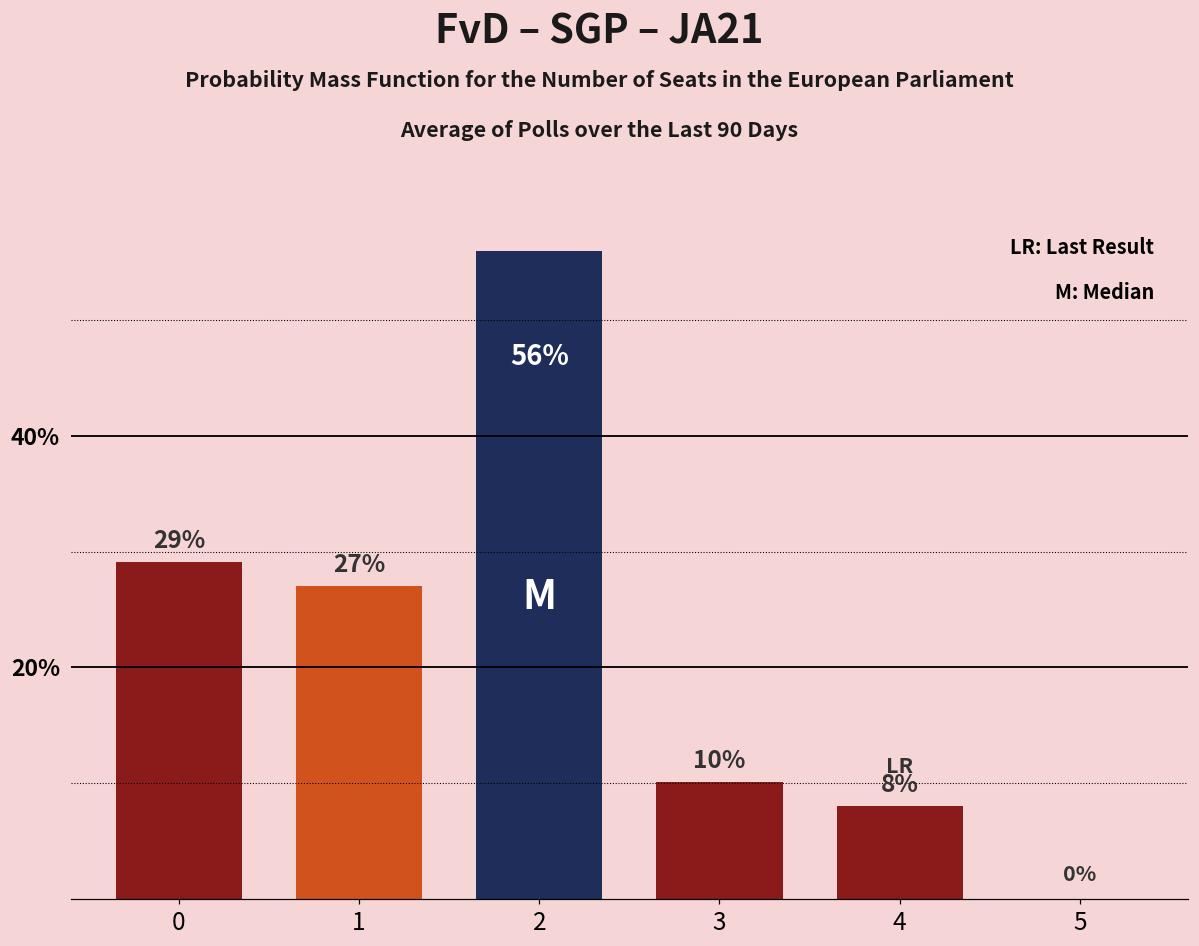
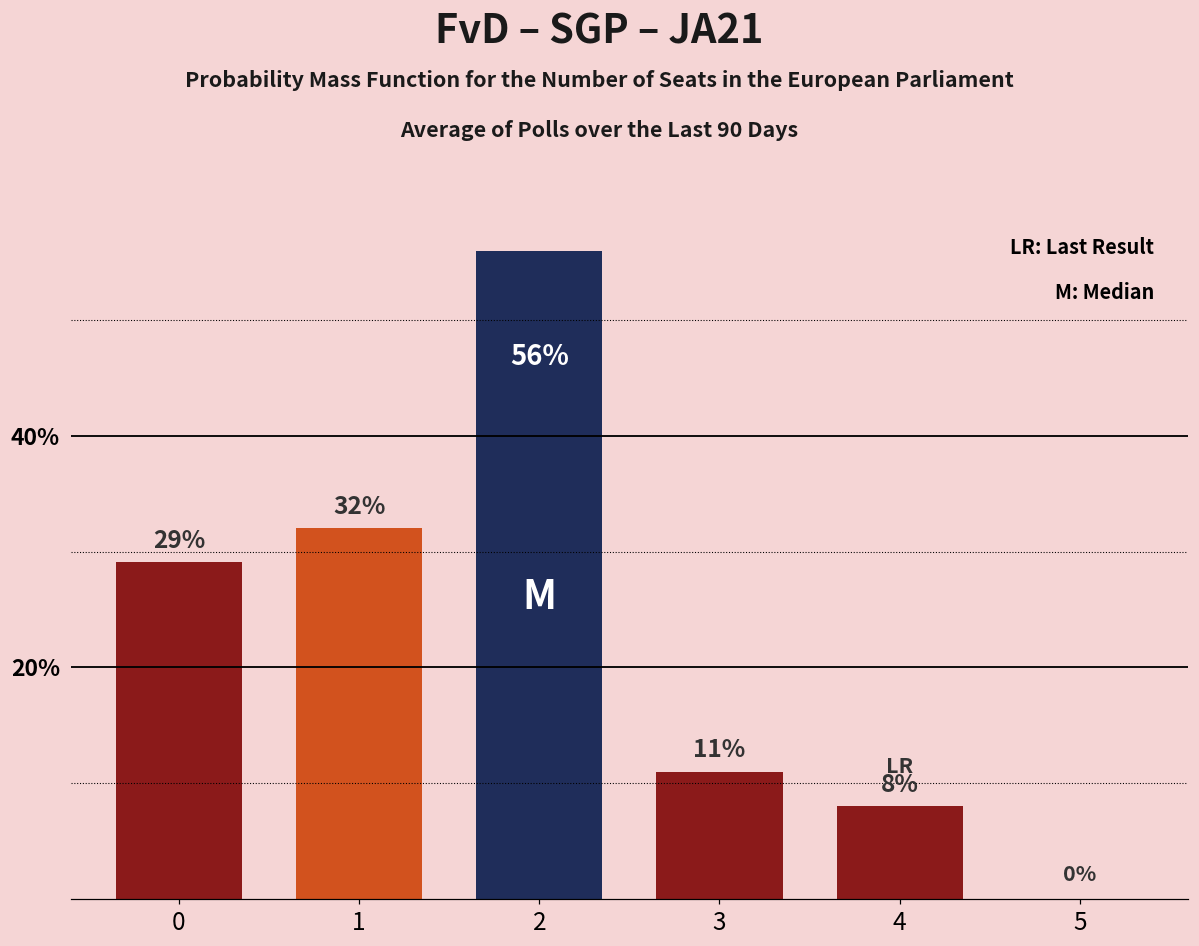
1: 27% -> 32%
3: 10% -> 11%
